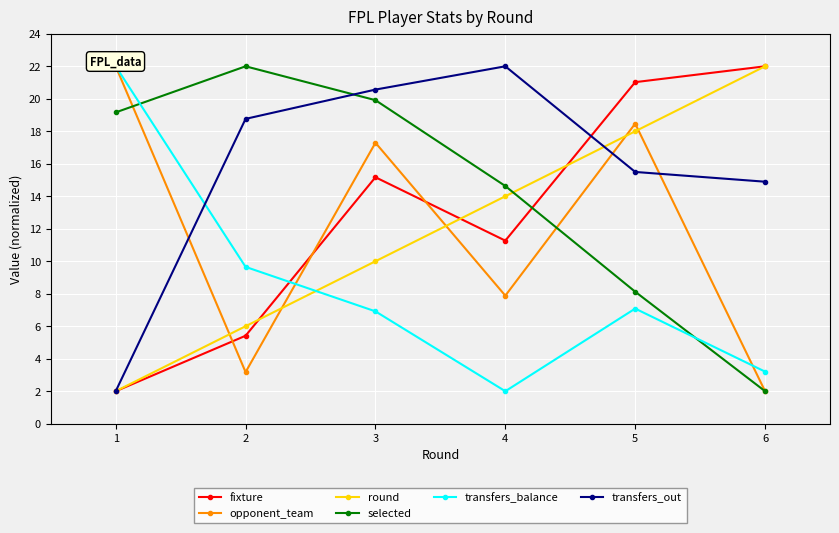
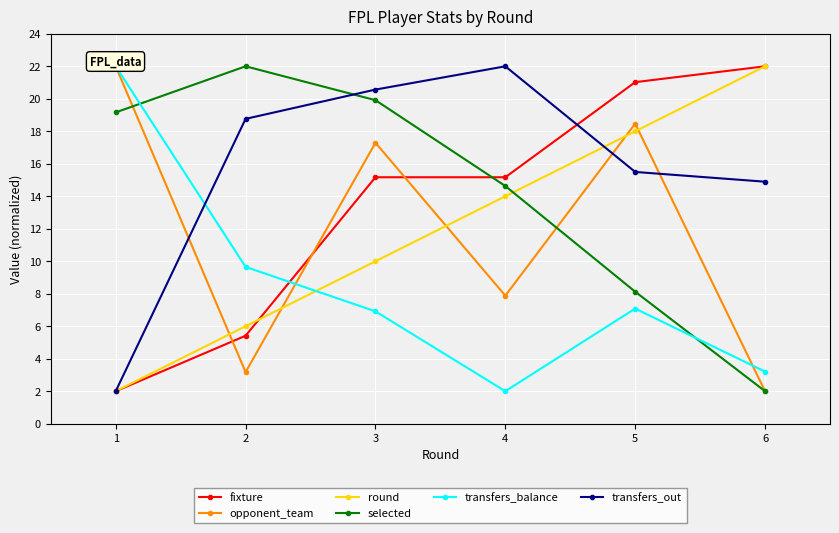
fixture, 4: 11.3 -> 15.2
